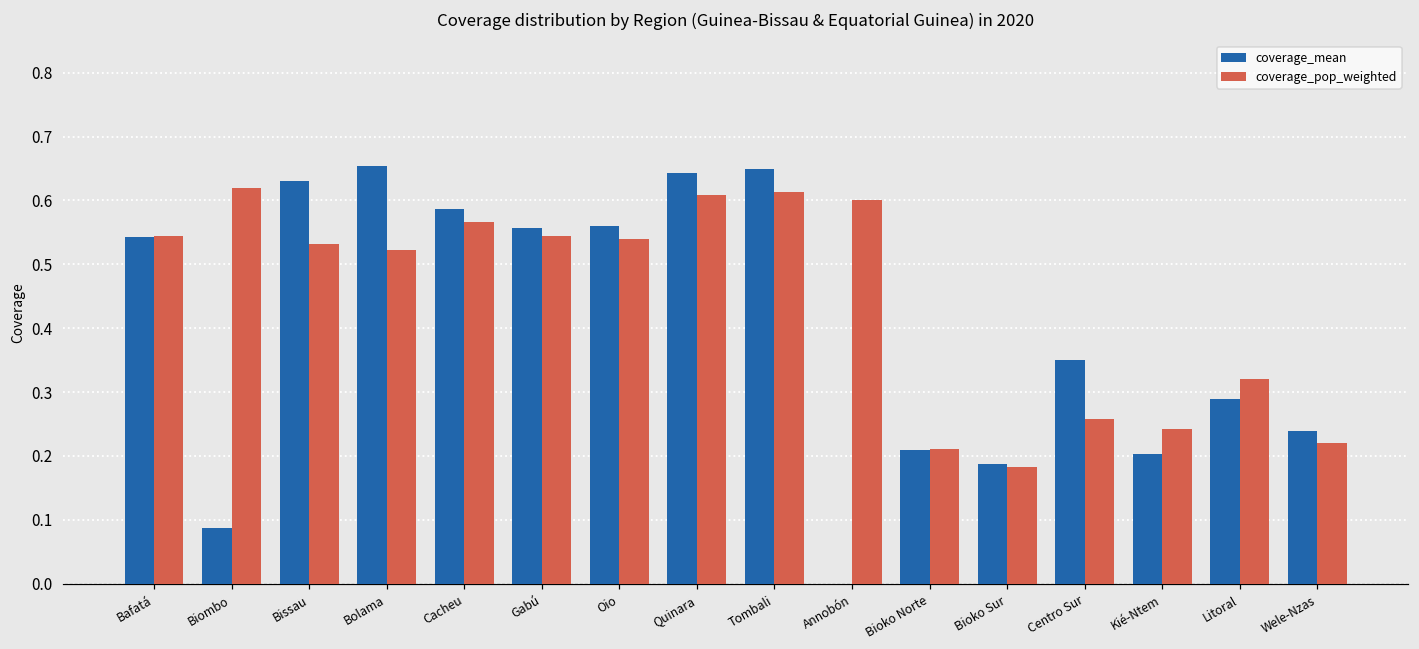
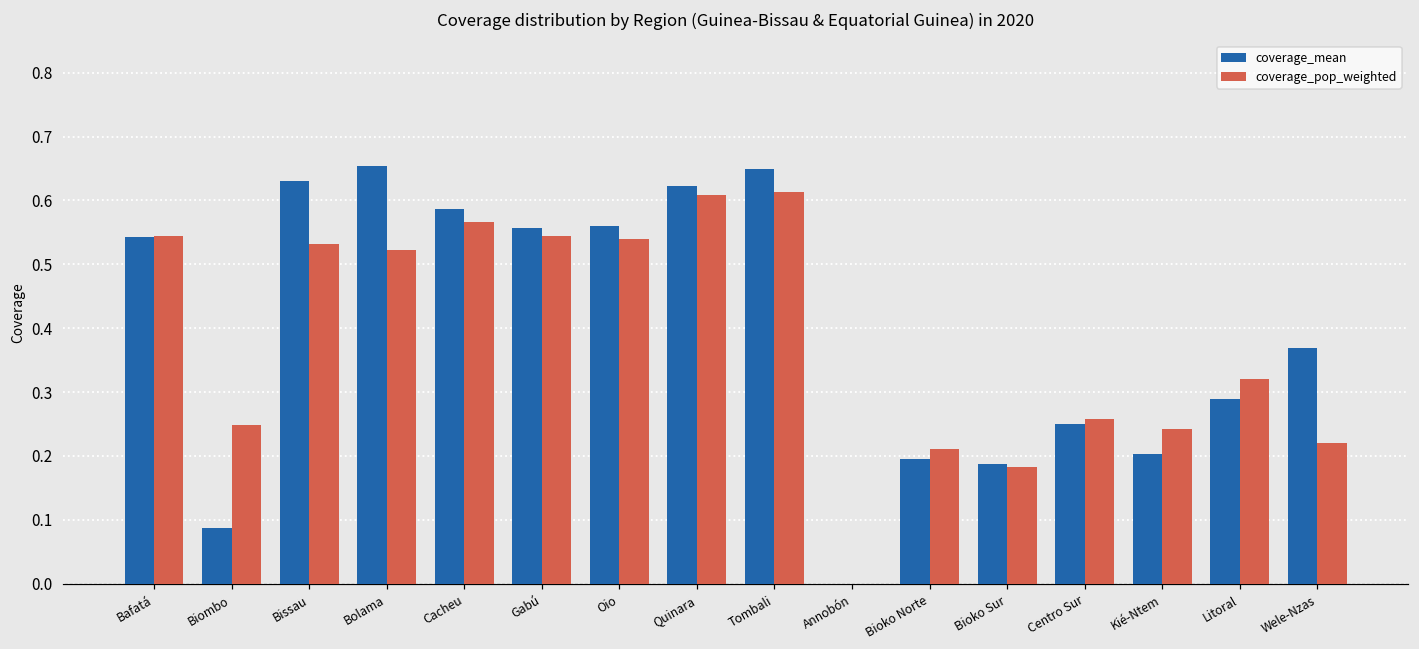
coverage_pop_weighted, Biombo: 0.62 -> 0.25
coverage_mean, Quinara: 0.64 -> 0.62
coverage_pop_weighted, Annobón: 0.6 -> 0.0
coverage_mean, Bioko Norte: 0.21 -> 0.20
coverage_mean, Centro Sur: 0.35 -> 0.25
coverage_mean, Wele-Nzas: 0.24 -> 0.37
